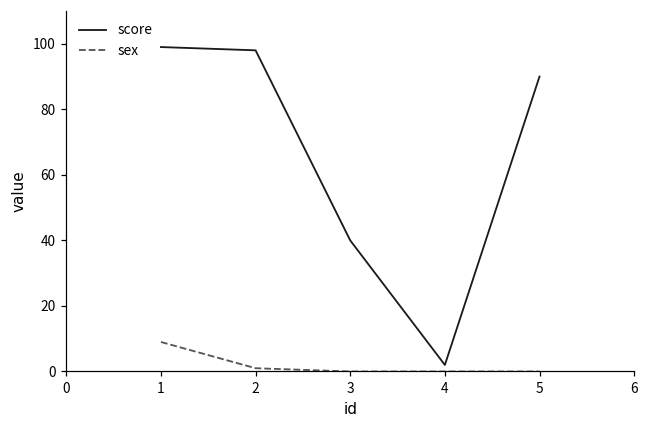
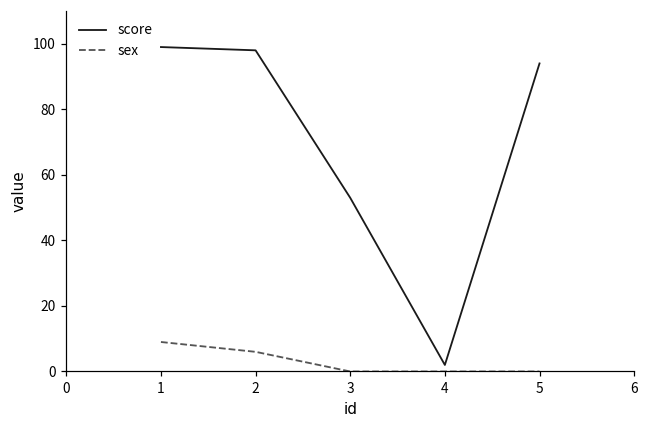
sex, 2: 1 -> 6
score, 3: 40 -> 53
score, 5: 90 -> 94
